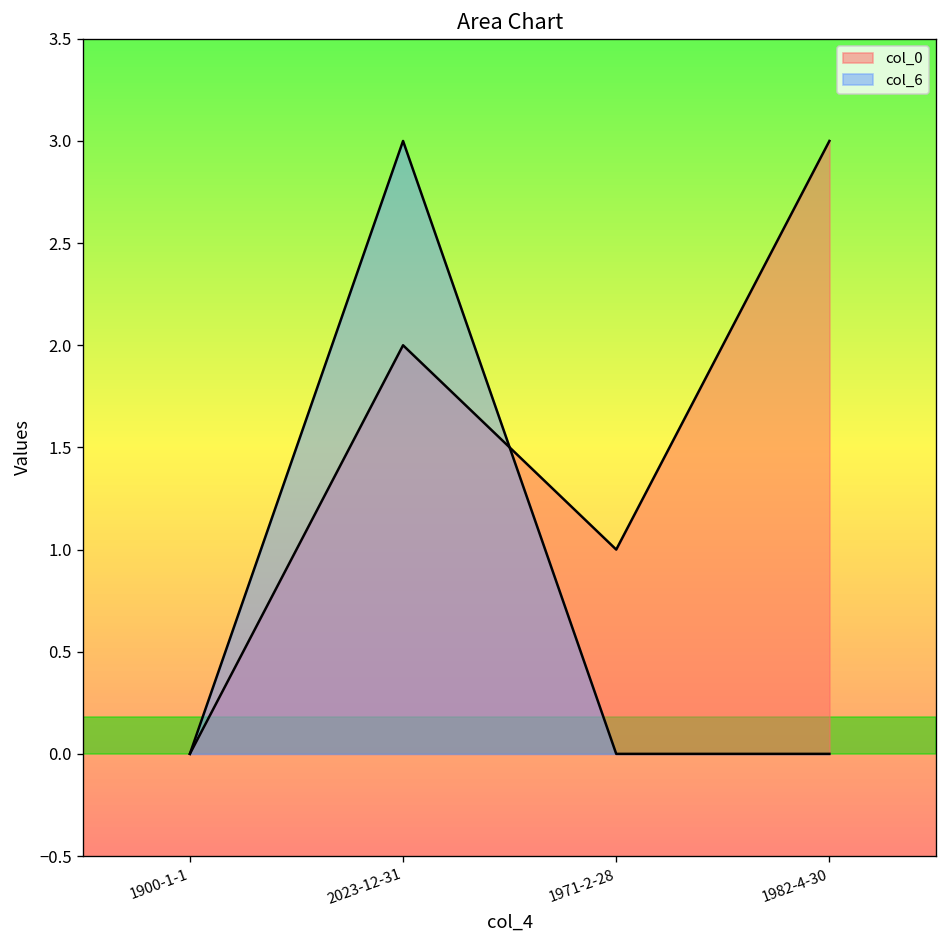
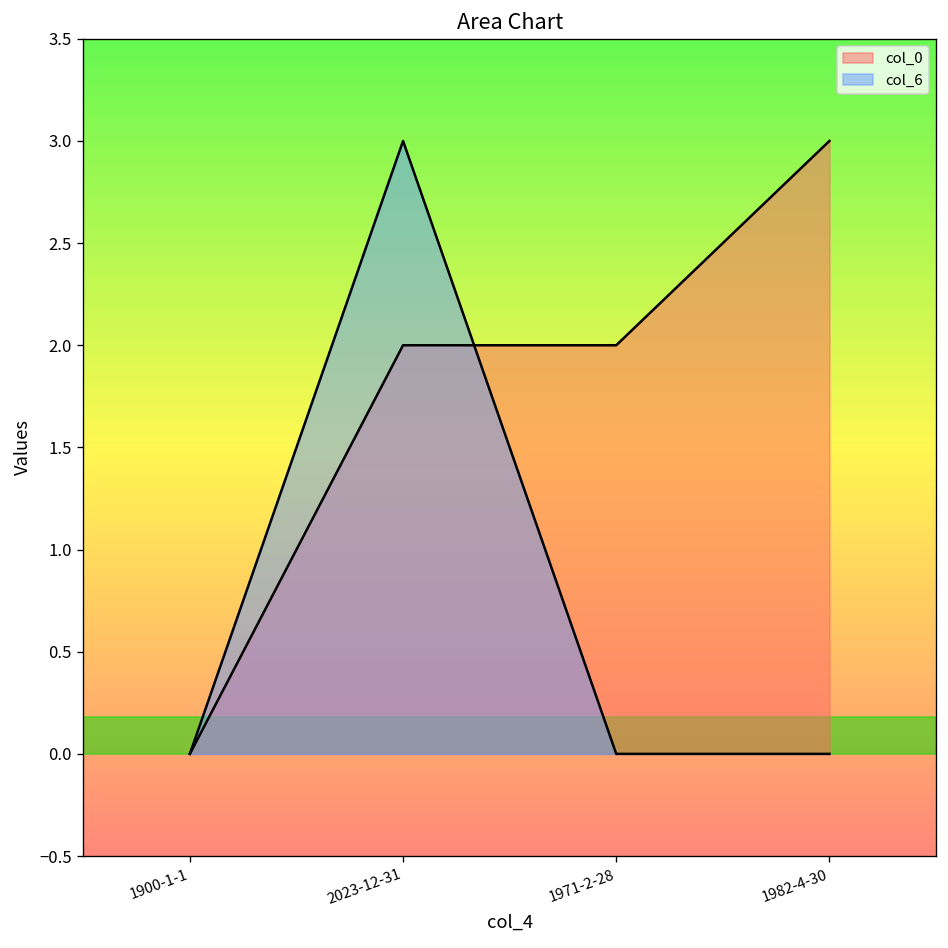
col_0, 1971-2-28: 1 -> 2
